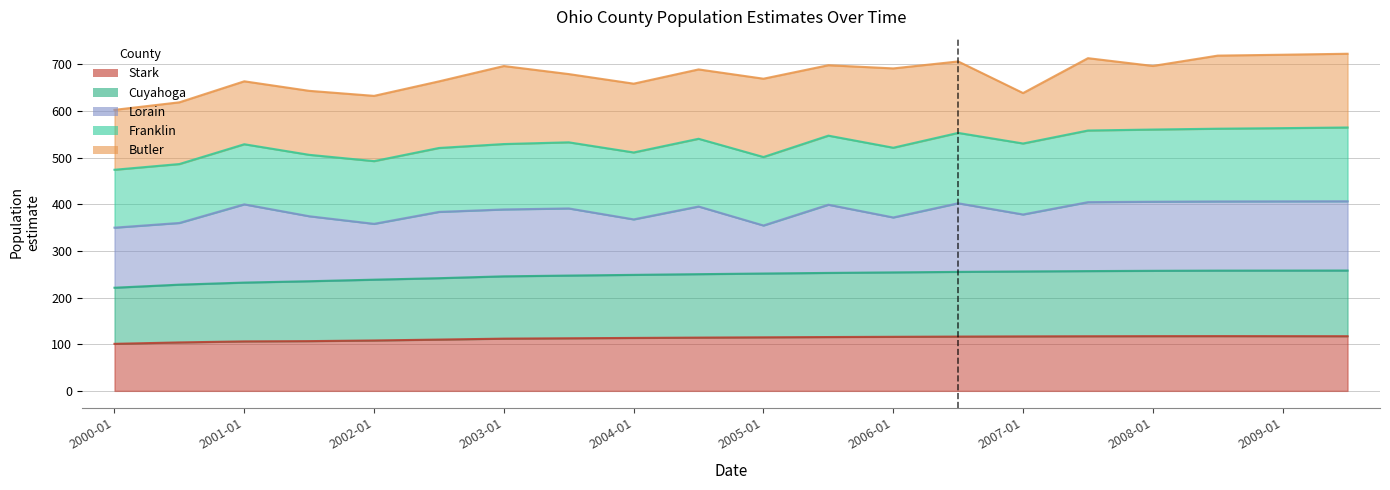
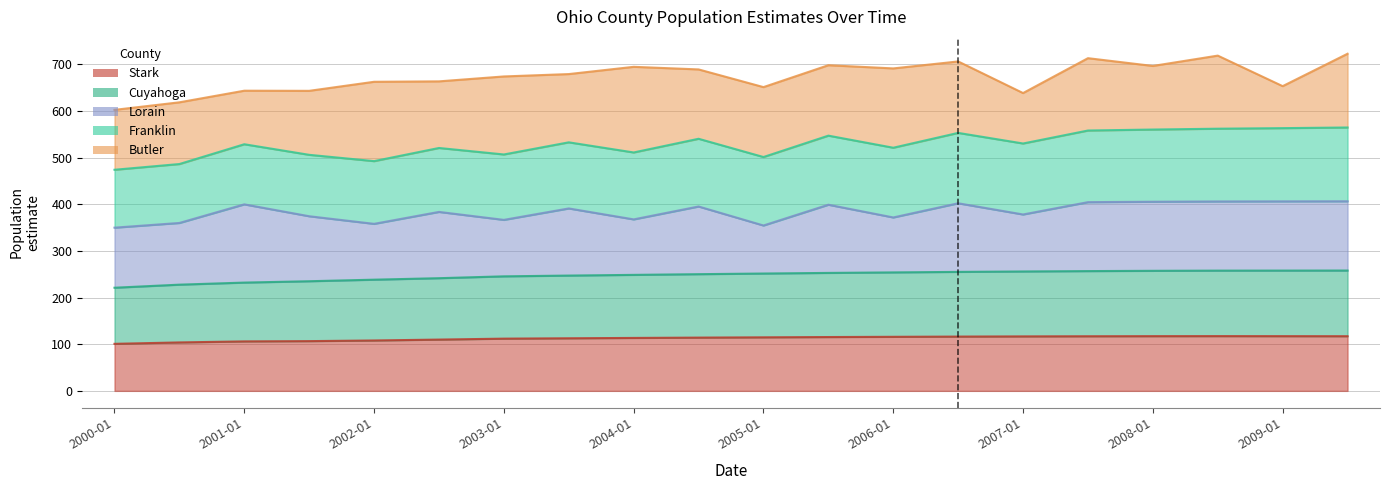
Butler, 2001-01: 130 -> 110
Butler, 2002-01: 140 -> 170
Lorain, 2003-01: 140 -> 120
Butler, 2004-01: 150 -> 180
Butler, 2005-01: 170 -> 150
Butler, 2009-01: 160 -> 90
